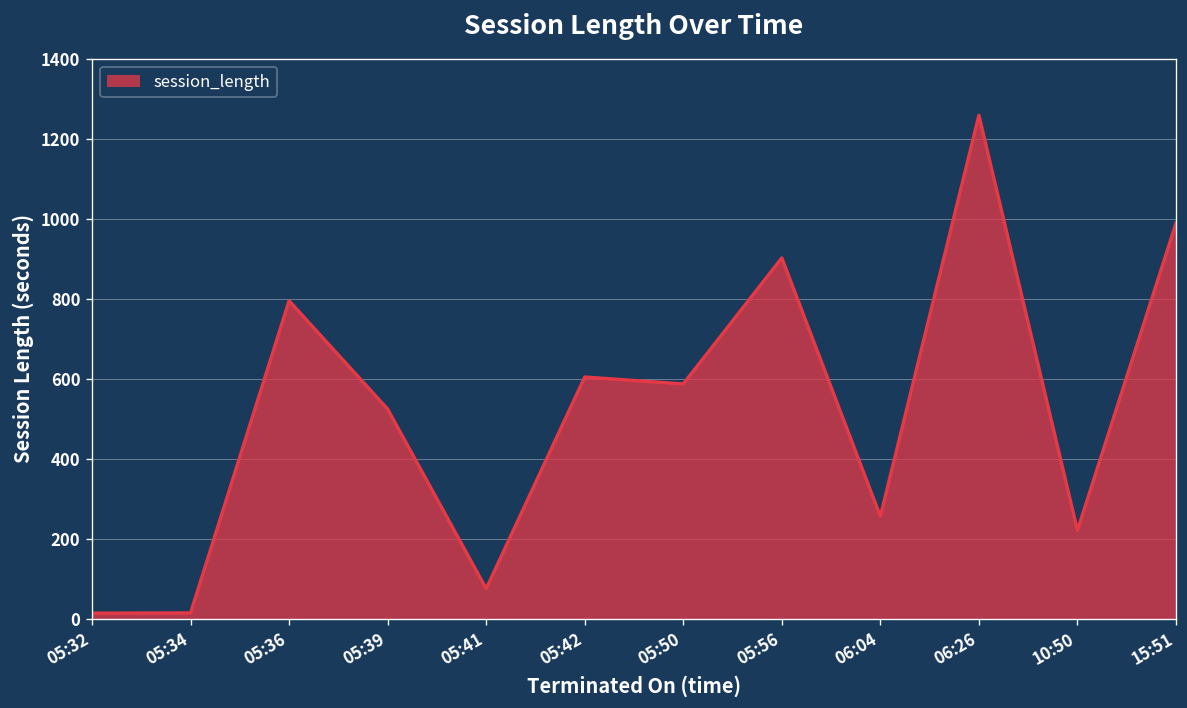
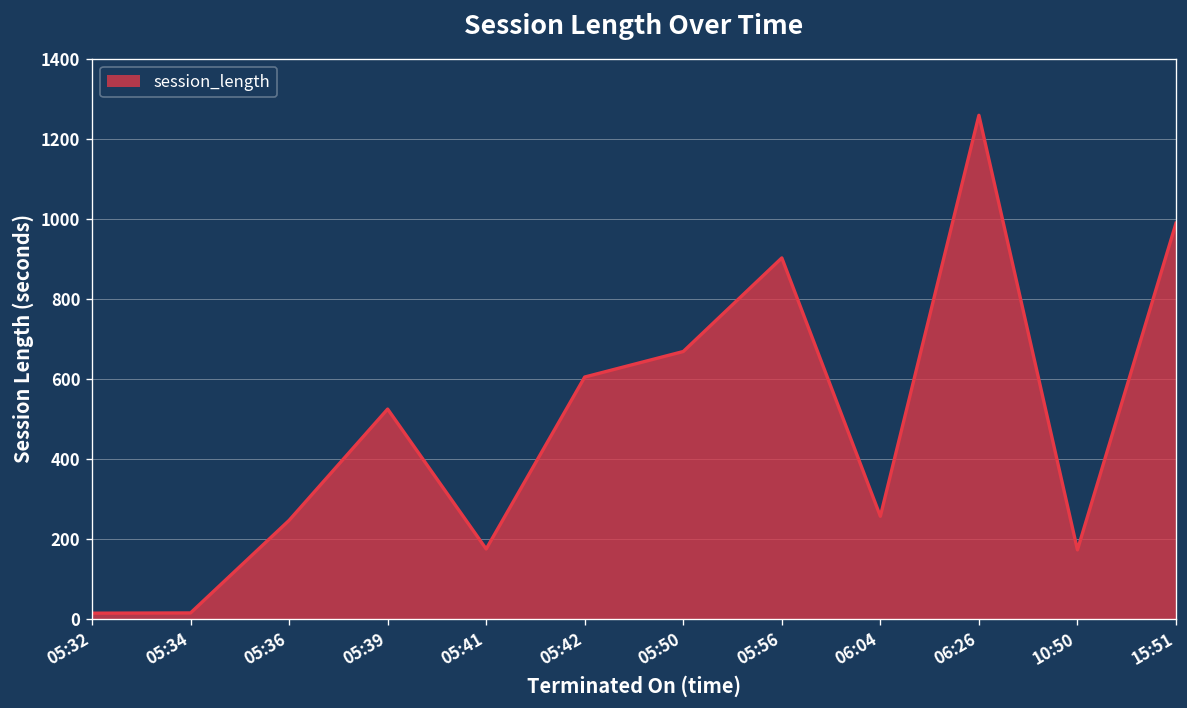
05:36: 790 -> 250
05:41: 80 -> 170
05:50: 590 -> 670
10:50: 220 -> 170
